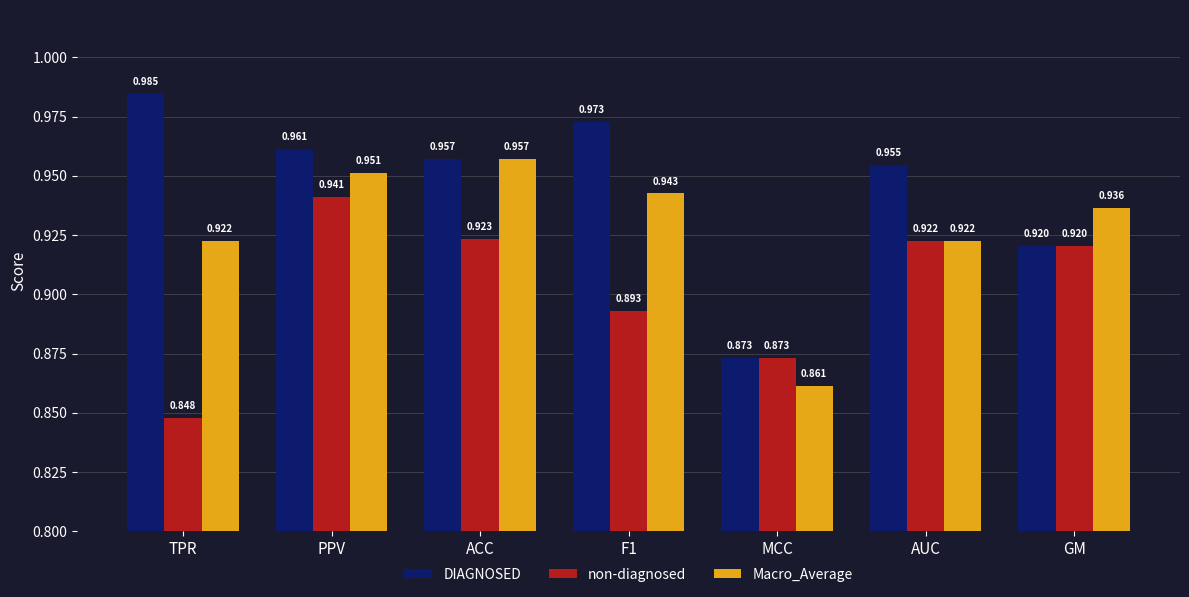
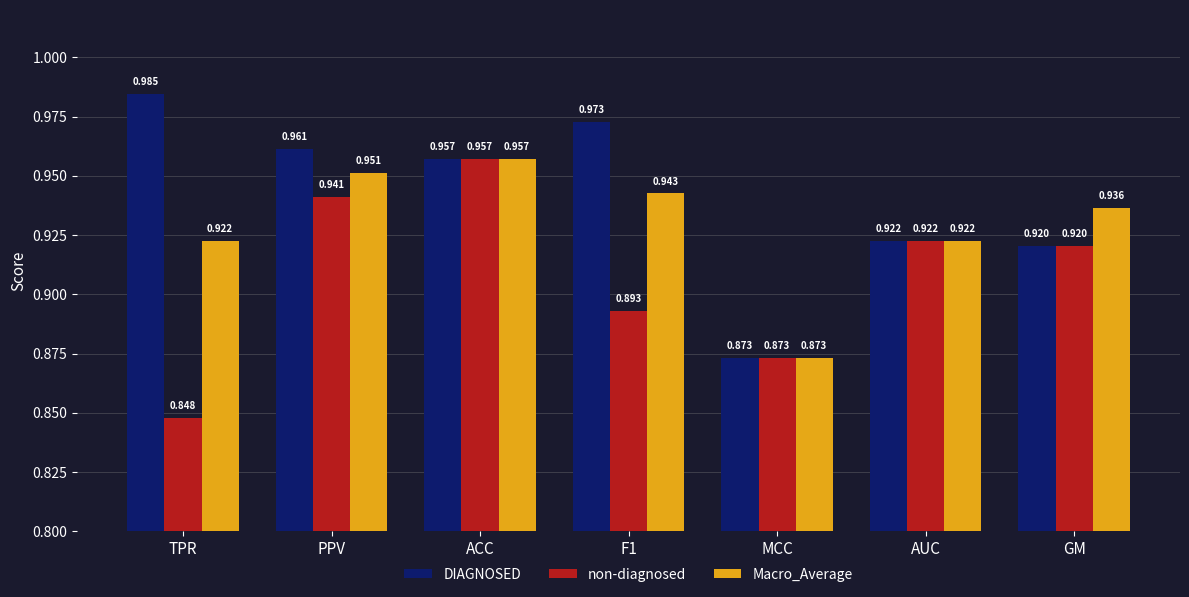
non-diagnosed, ACC: 0.923 -> 0.957
Macro_Average, MCC: 0.861 -> 0.873
DIAGNOSED, AUC: 0.955 -> 0.922
